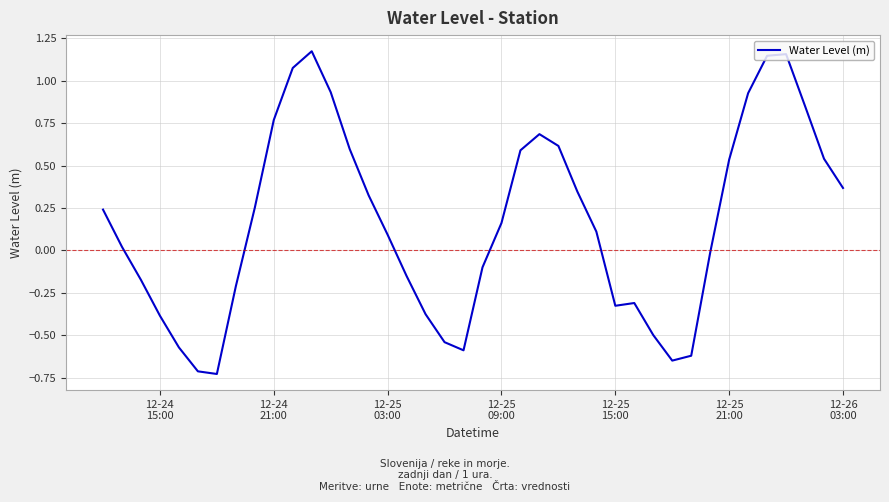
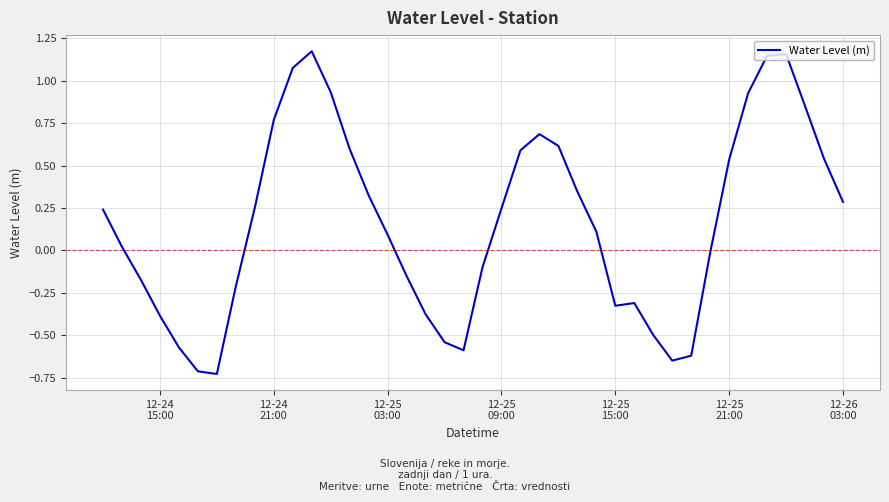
12-25 09:00: 0.16 -> 0.25
12-26 03:00: 0.37 -> 0.29
